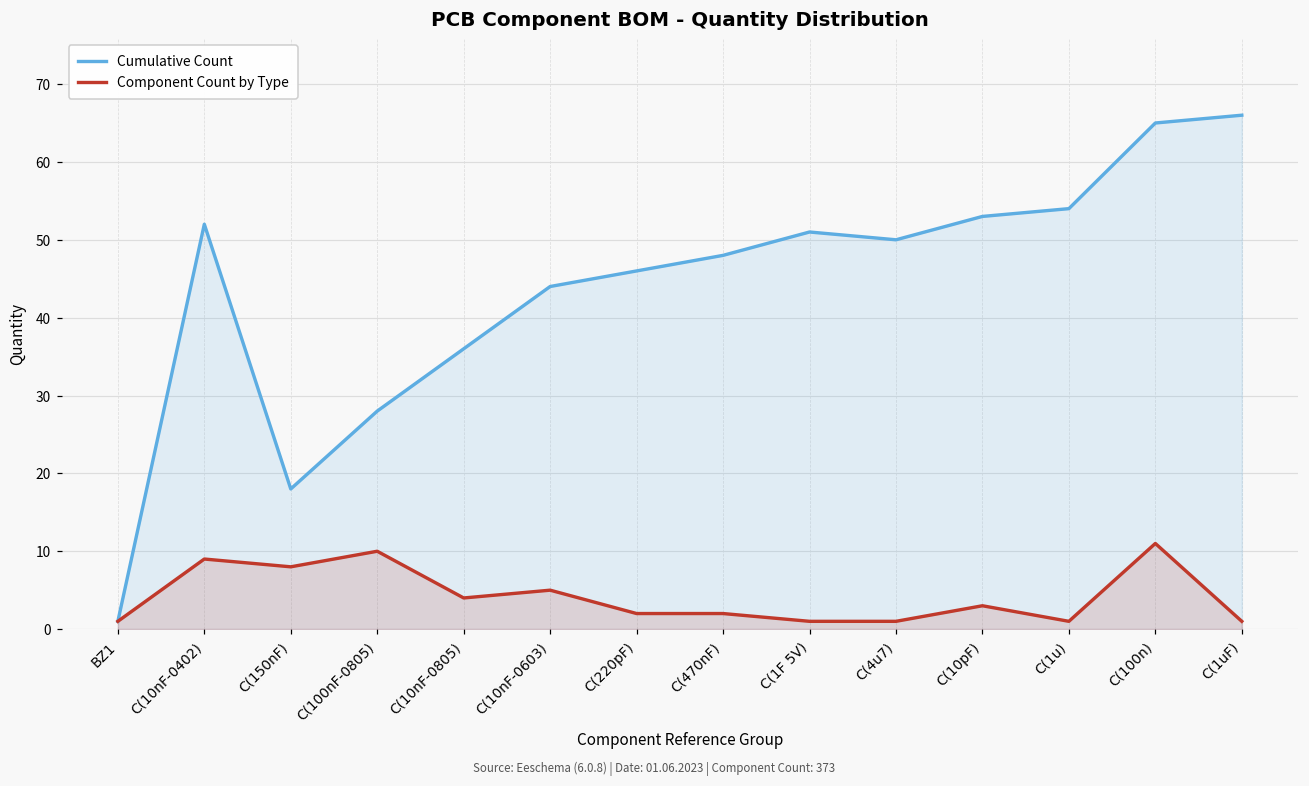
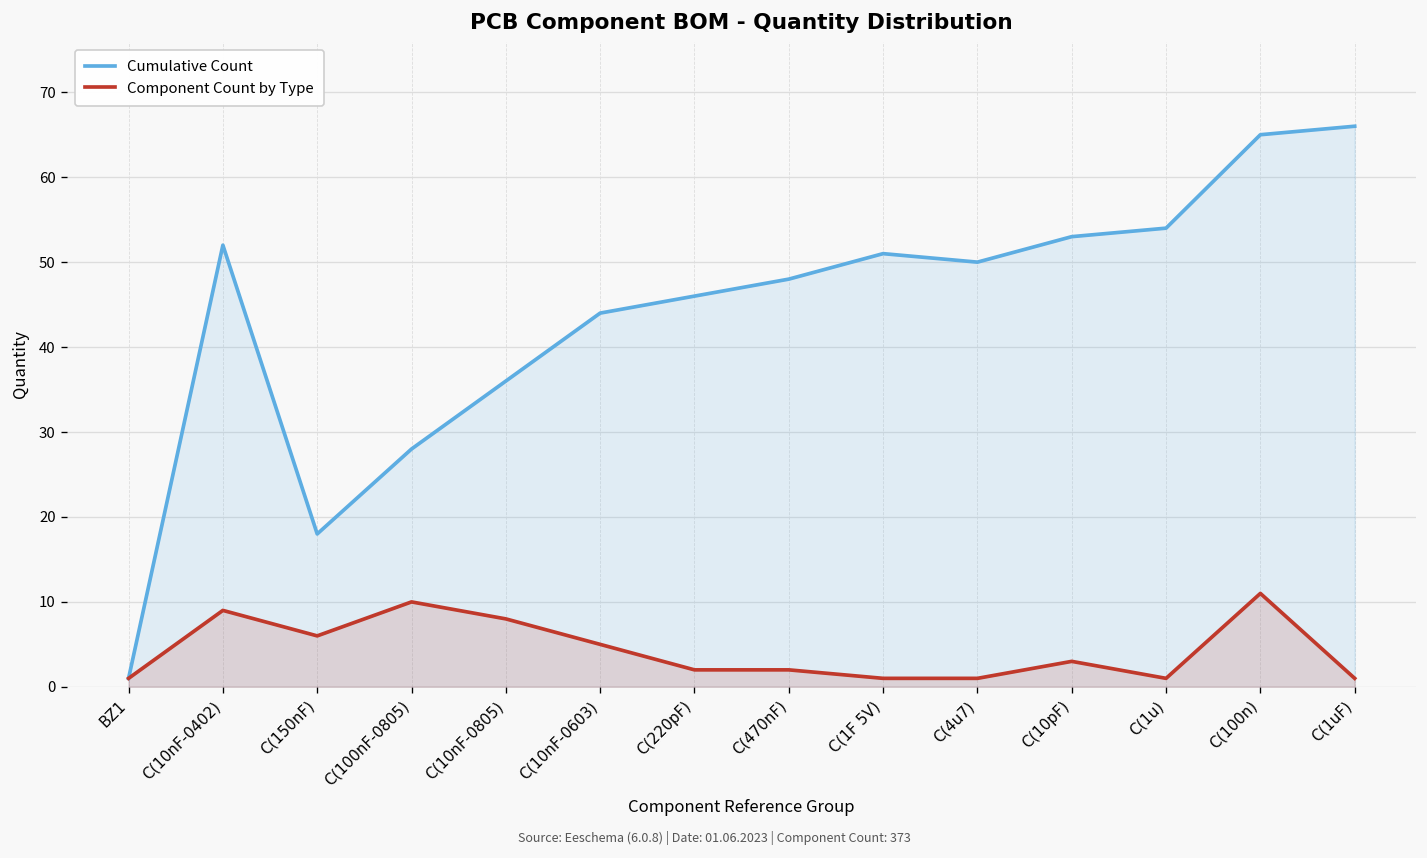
Component Count by Type, C(150nF): 8 -> 6
Component Count by Type, C(10nF-0805): 4 -> 8
